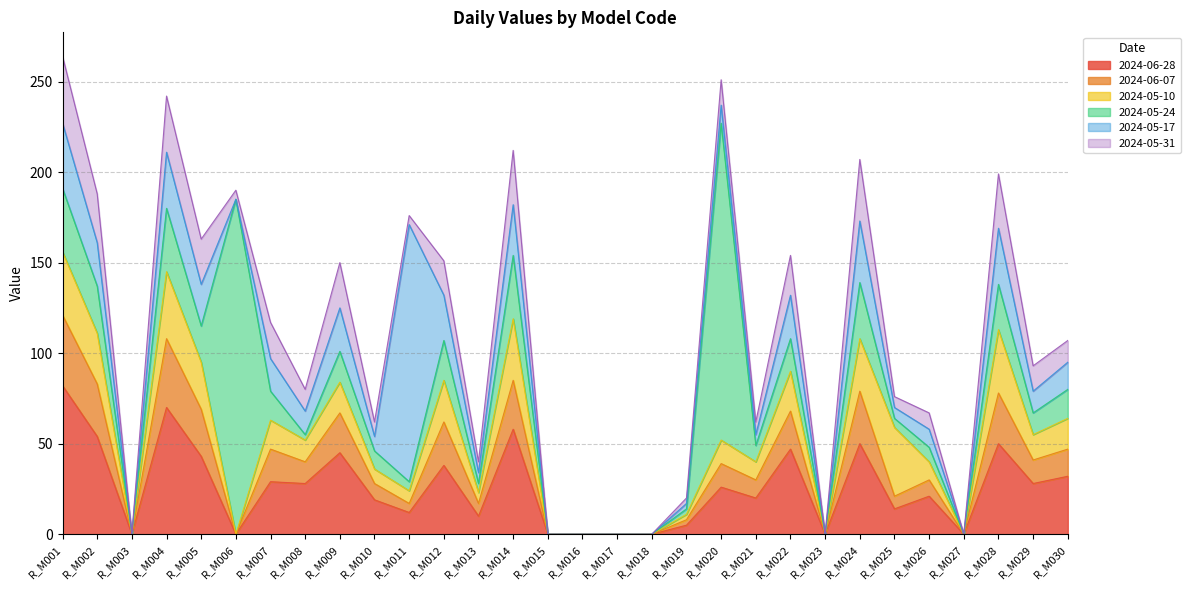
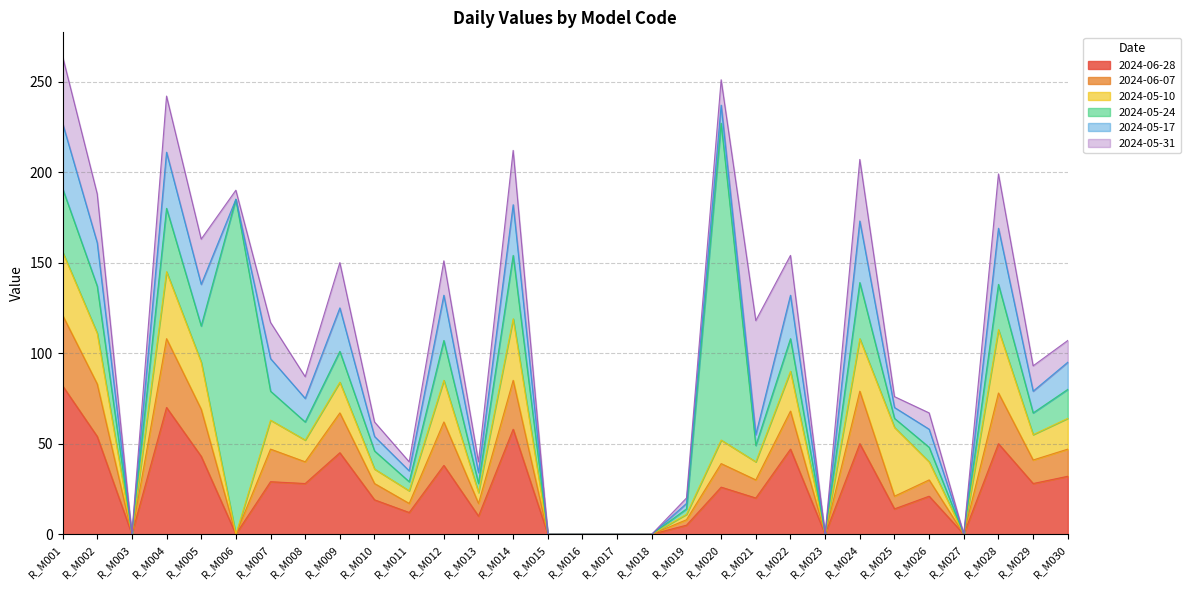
2024-05-24, R_M008: 3 -> 10
2024-05-17, R_M011: 142 -> 6
2024-05-31, R_M021: 7 -> 63
